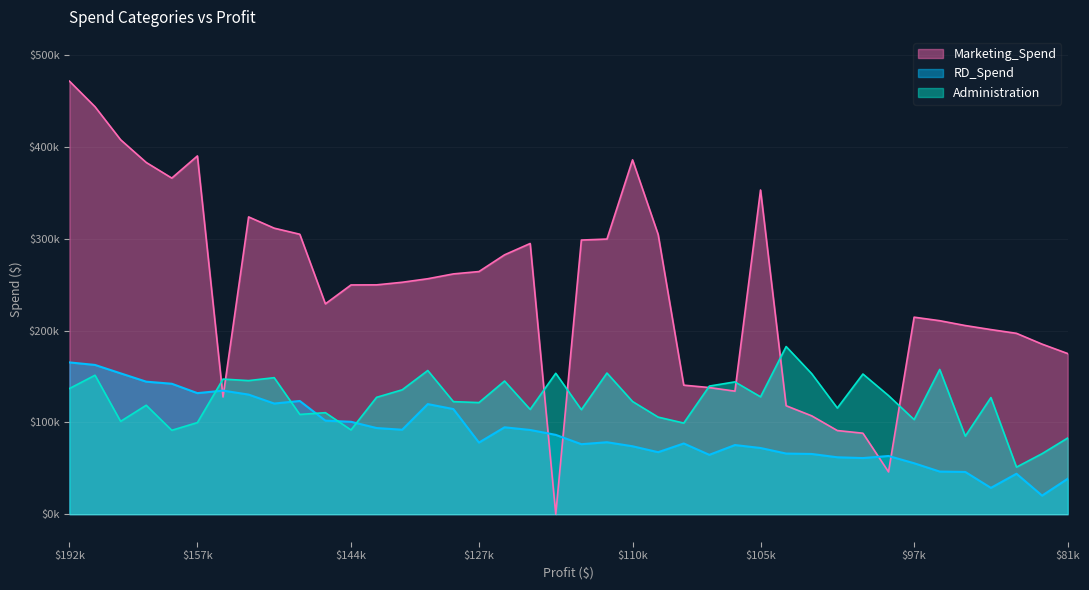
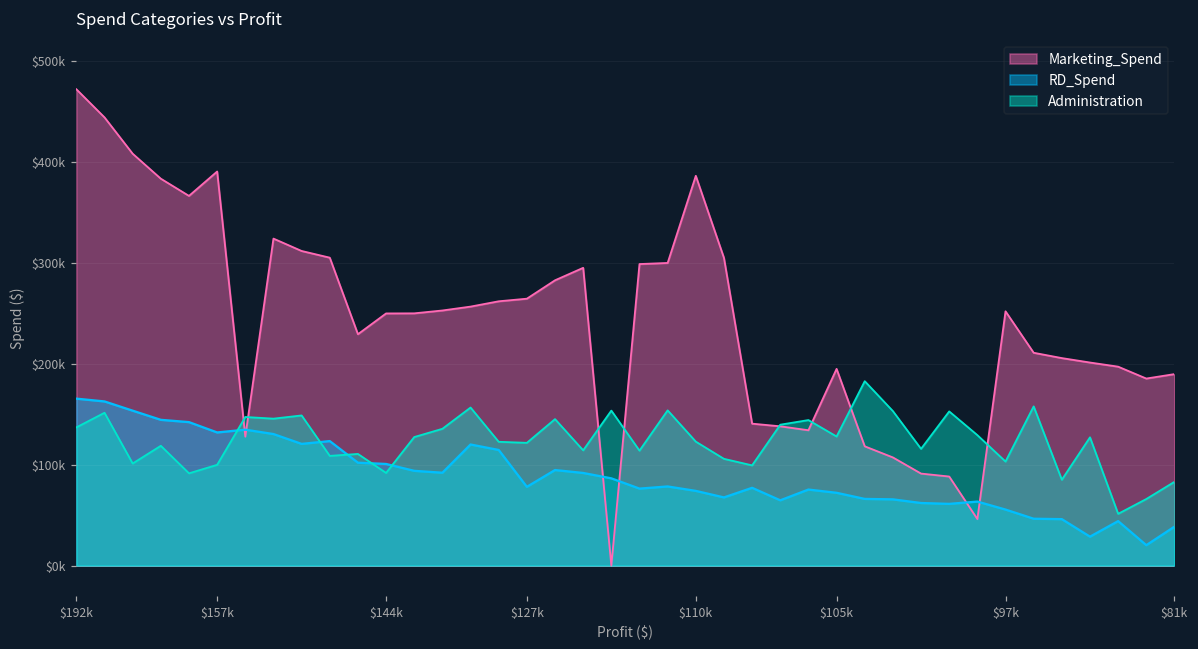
Marketing_Spend, $105k: $350000 -> $190000
Marketing_Spend, $97k: $210000 -> $250000
Marketing_Spend, $81k: $170000 -> $190000
